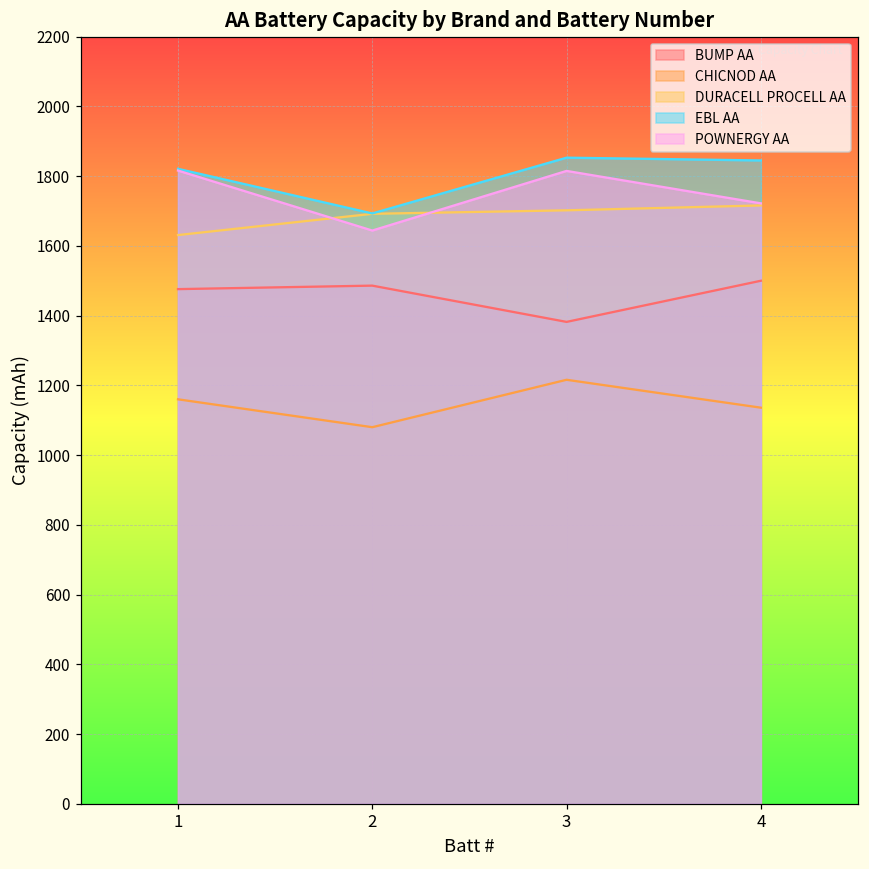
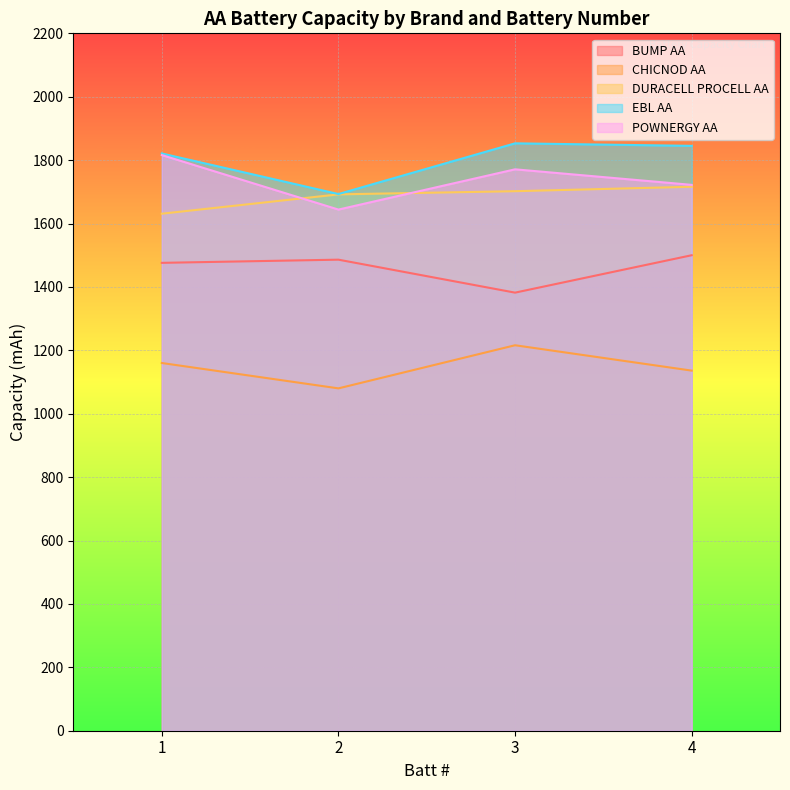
POWNERGY AA, 3: 1820 -> 1770
